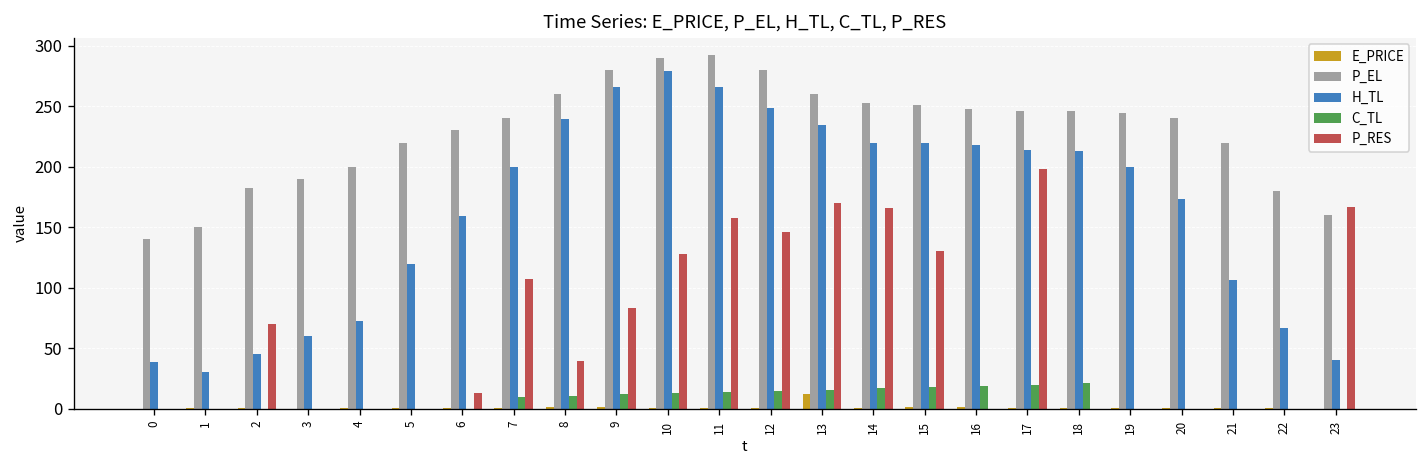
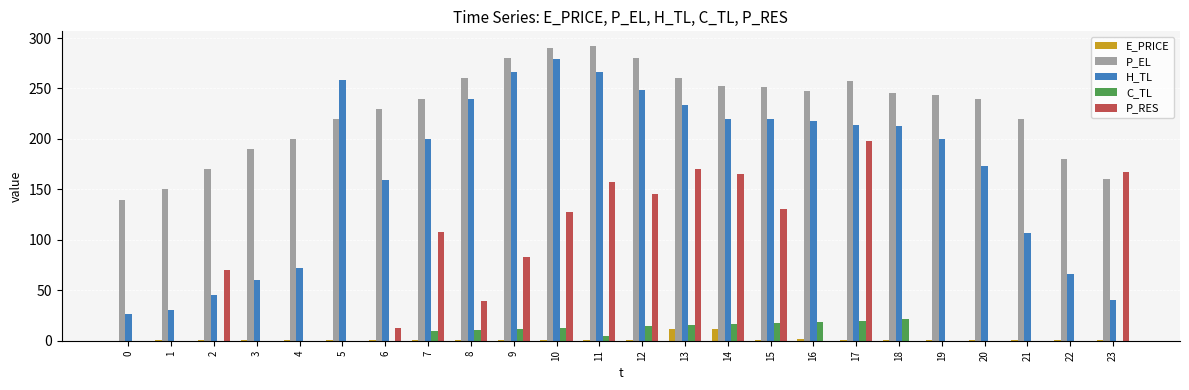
H_TL, 0: 39 -> 27
P_EL, 2: 182 -> 170
H_TL, 5: 120 -> 259
C_TL, 11: 14 -> 5
E_PRICE, 14: 1 -> 12
P_EL, 17: 246 -> 257
